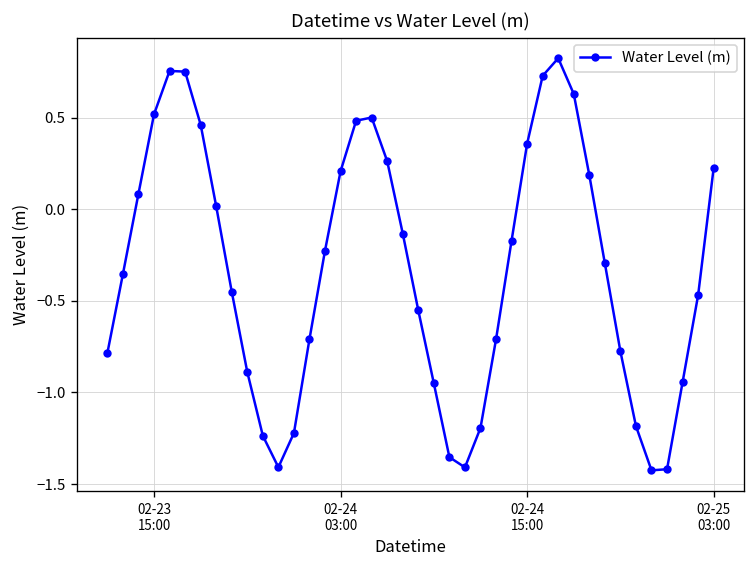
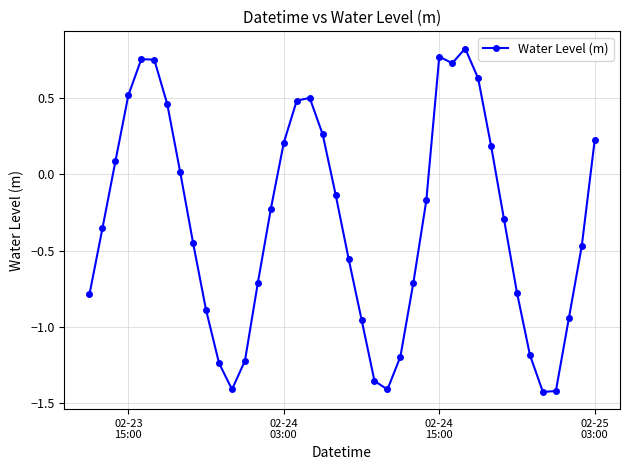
02-24 15:00: 0.36 -> 0.77
